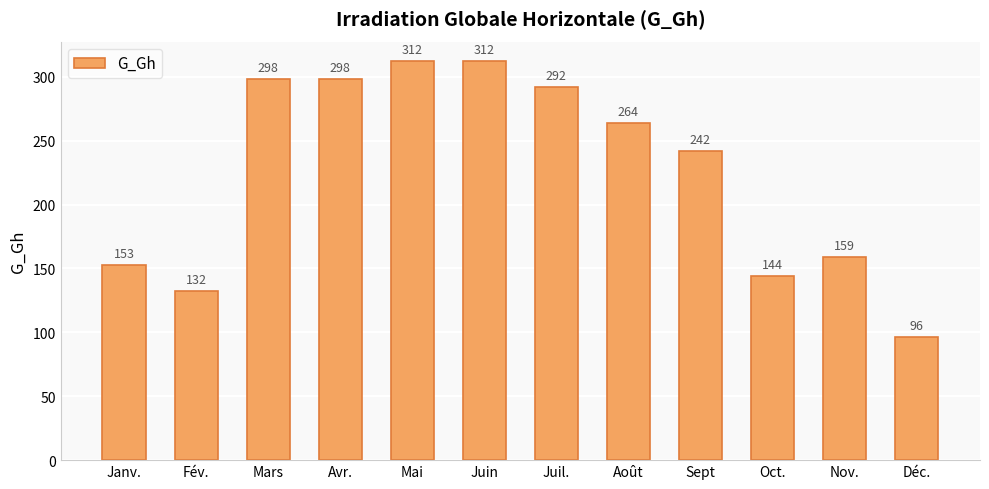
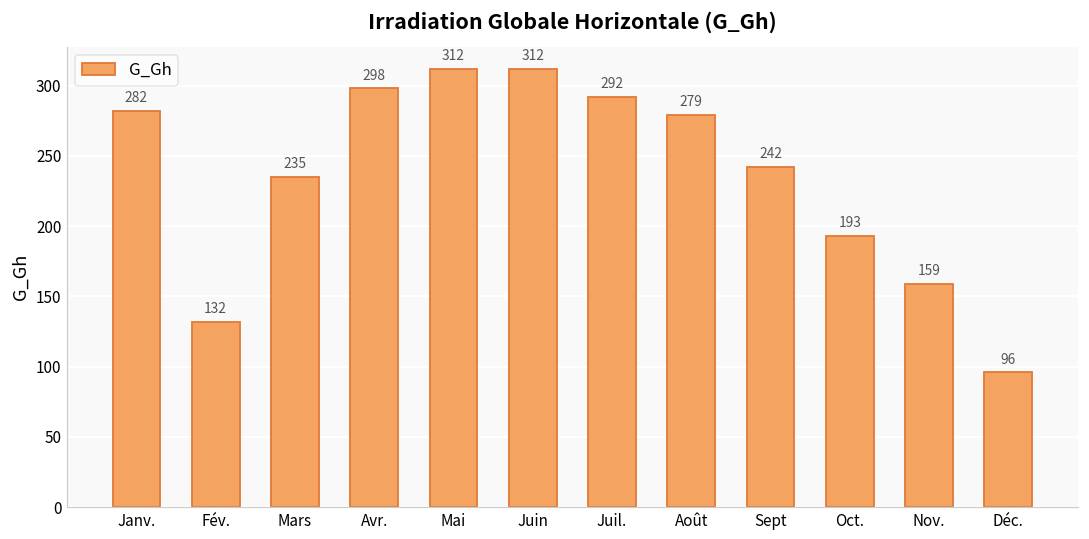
Janv.: 153 -> 282
Mars: 298 -> 235
Août: 264 -> 279
Oct.: 144 -> 193
